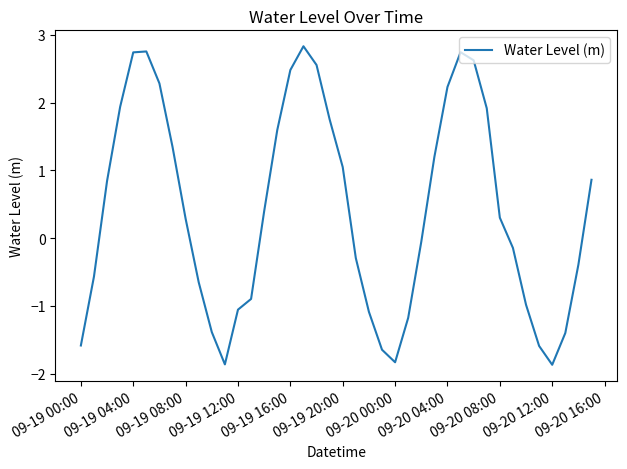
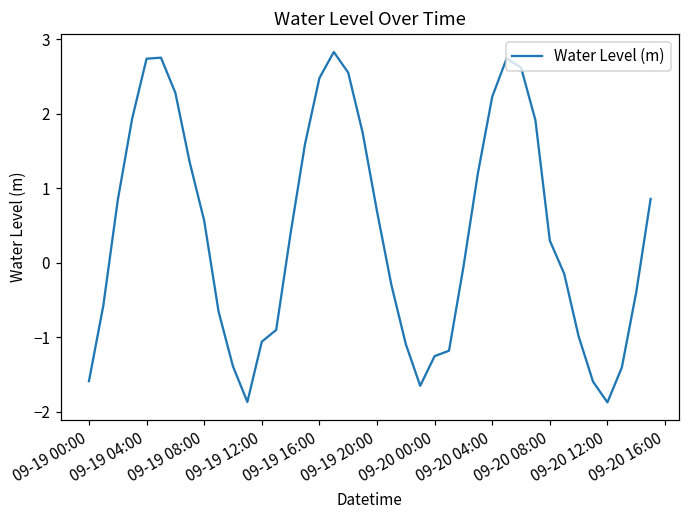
09-19 08:00: 0.3 -> 0.6
09-19 20:00: 1.0 -> 0.7
09-20 00:00: -1.8 -> -1.3
